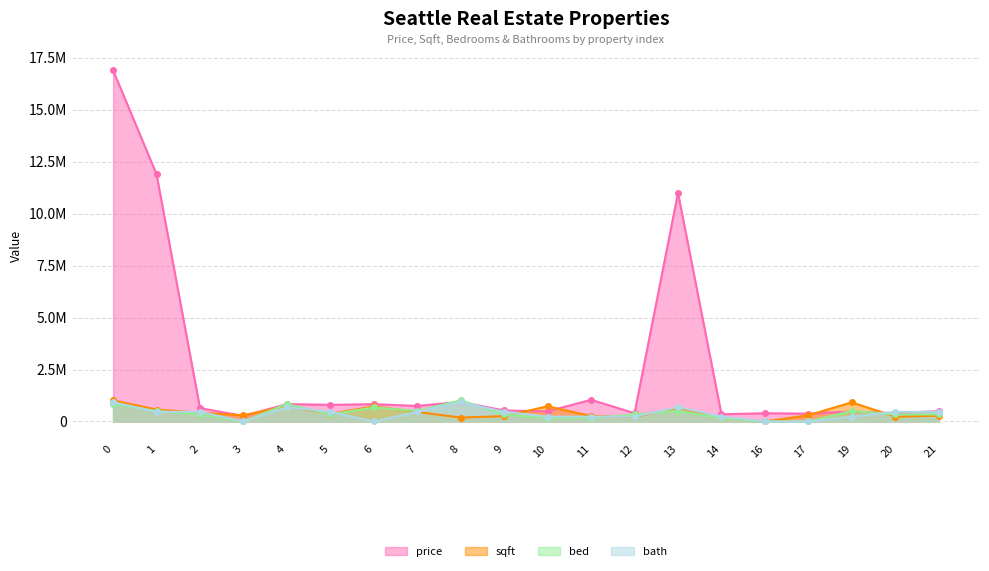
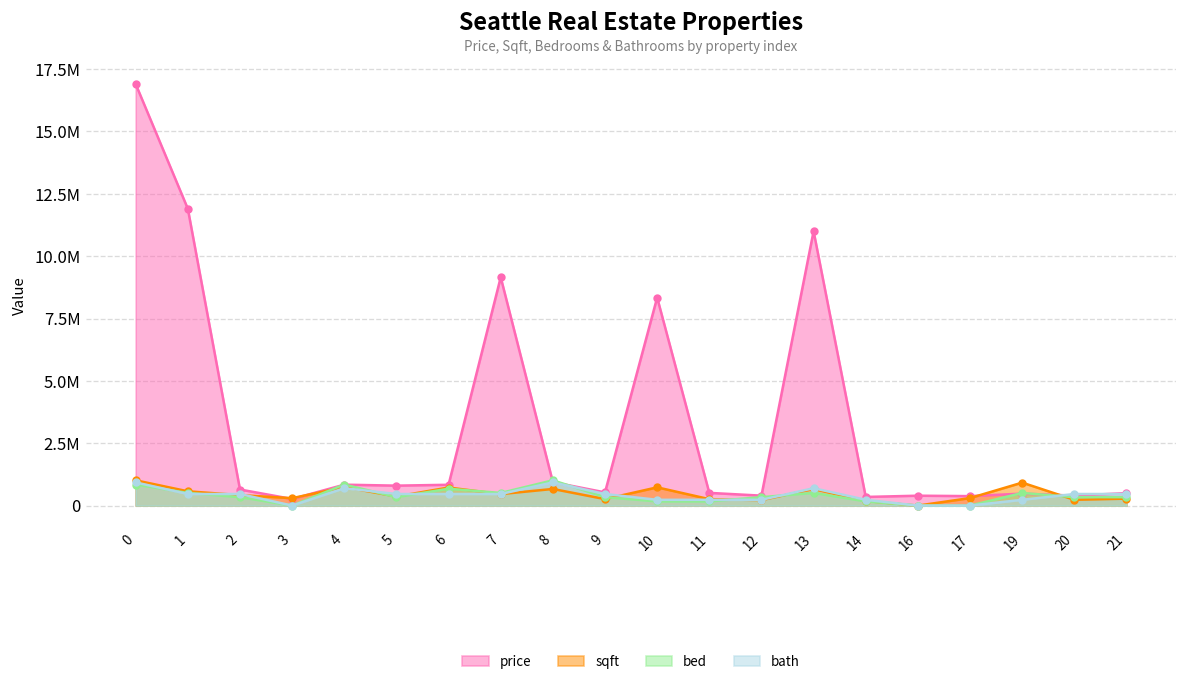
bath, 6: 0 -> 500000
price, 7: 700000 -> 9200000
sqft, 8: 200000 -> 700000
price, 10: 500000 -> 8300000
price, 11: 1000000 -> 500000
